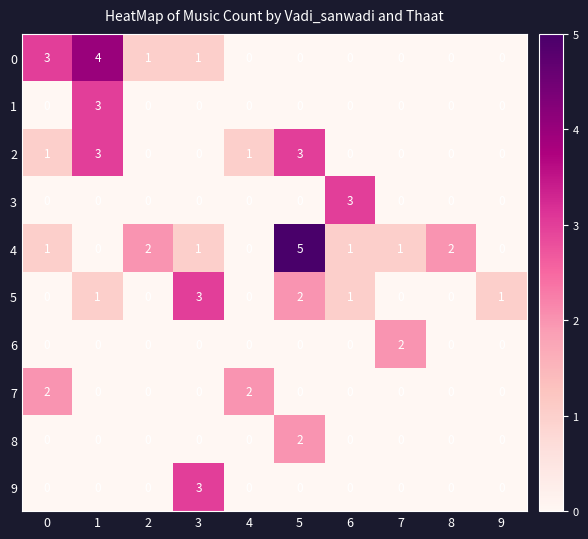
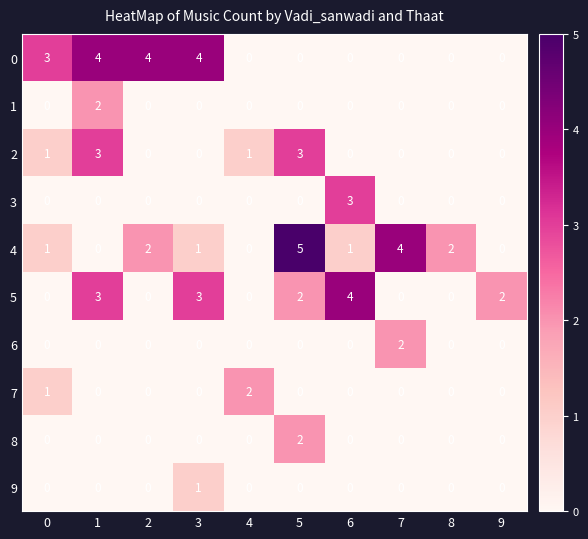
0, 2: 1 -> 4
0, 3: 1 -> 4
1, 1: 3 -> 2
4, 7: 1 -> 4
5, 1: 1 -> 3
5, 6: 1 -> 4
5, 9: 1 -> 2
7, 0: 2 -> 1
9, 3: 3 -> 1
